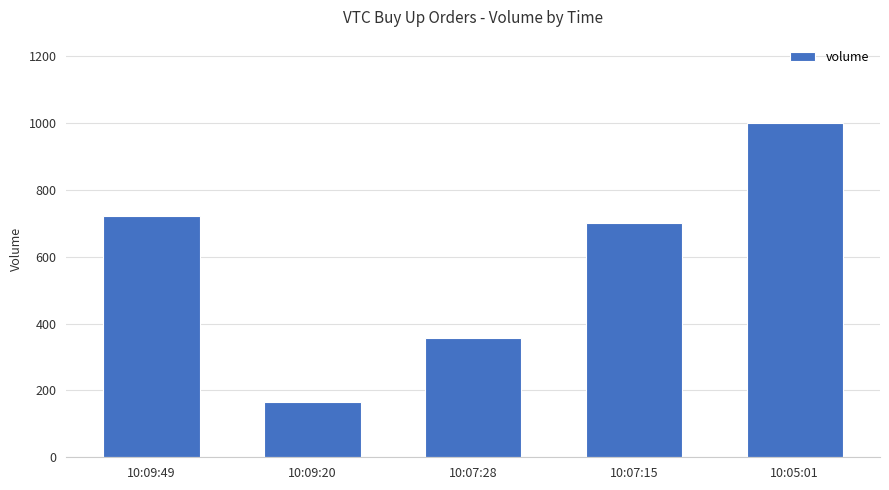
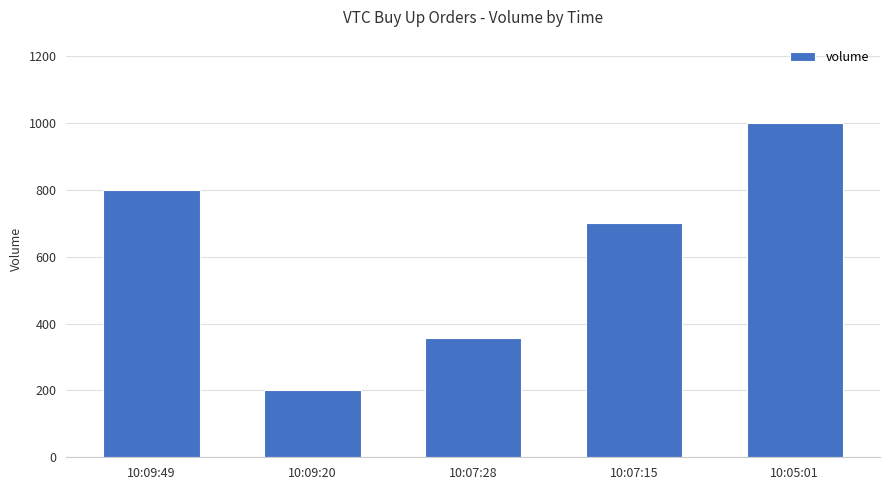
10:09:49: 720 -> 800
10:09:20: 170 -> 200
